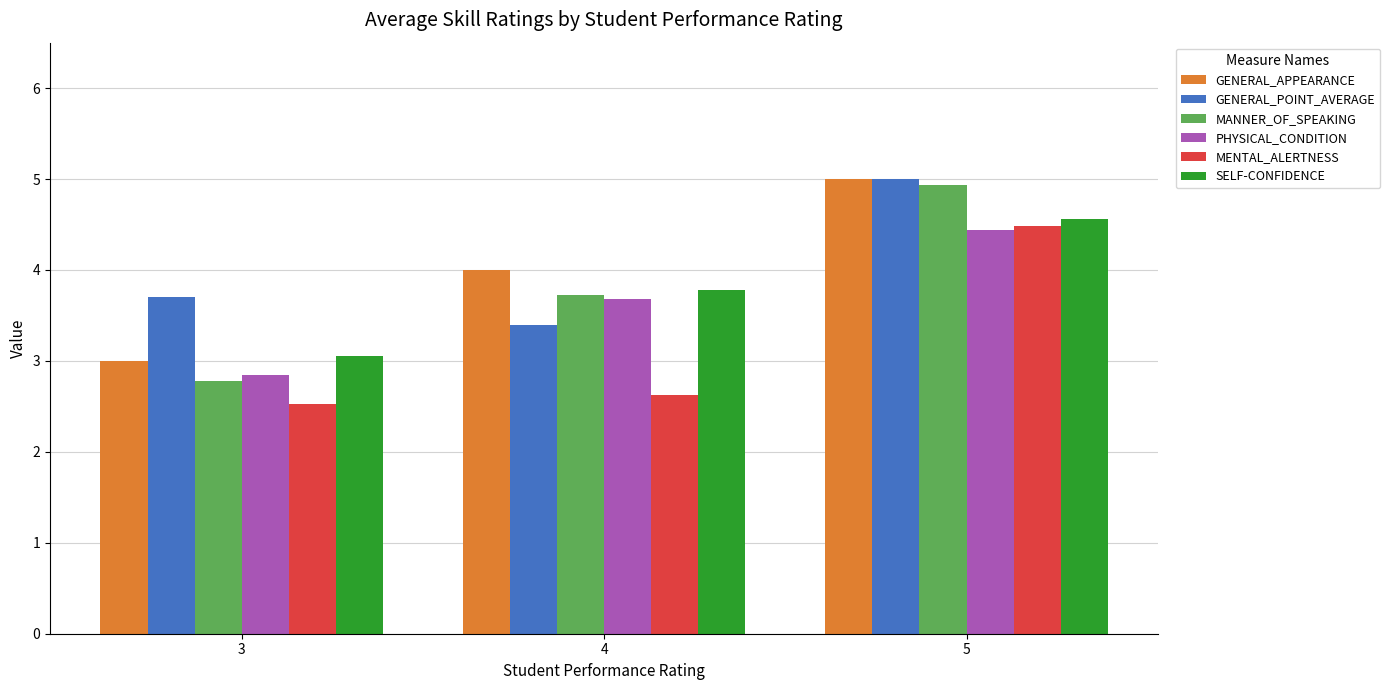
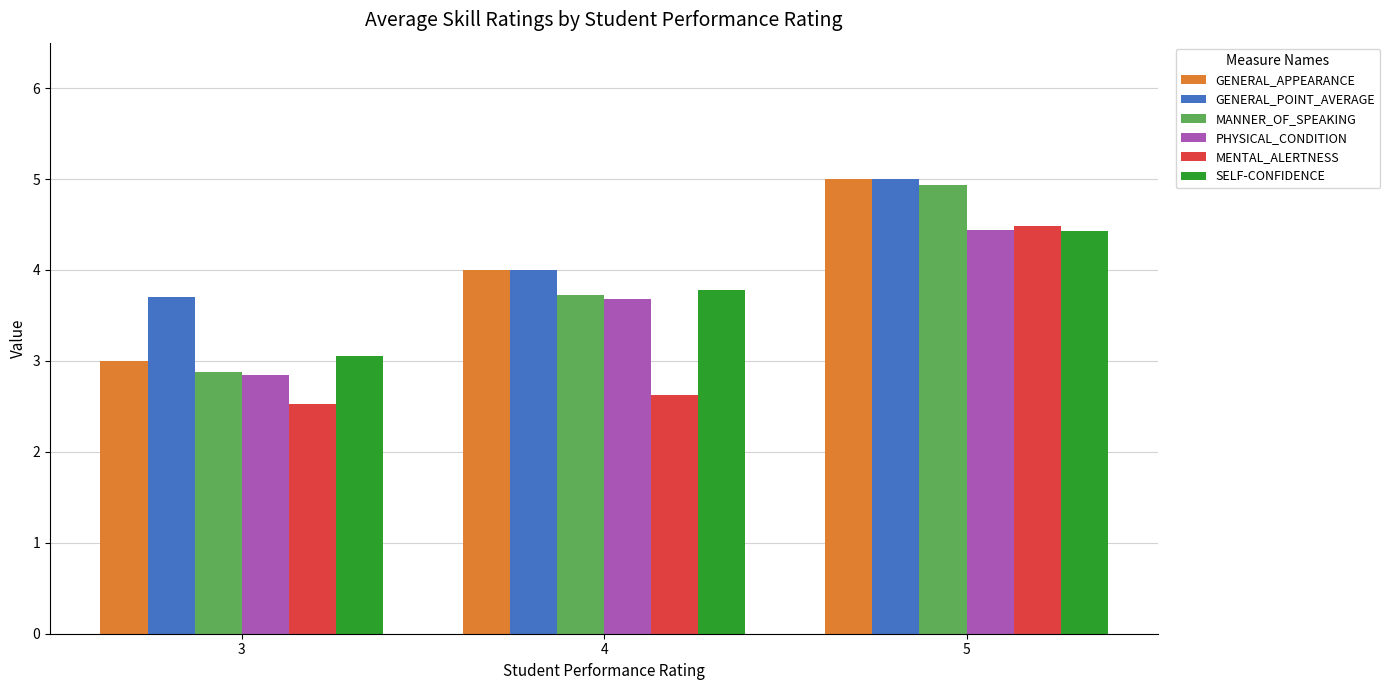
MANNER_OF_SPEAKING, 3: 2.8 -> 2.9
GENERAL_POINT_AVERAGE, 4: 3.4 -> 4.0
SELF-CONFIDENCE, 5: 4.6 -> 4.4
